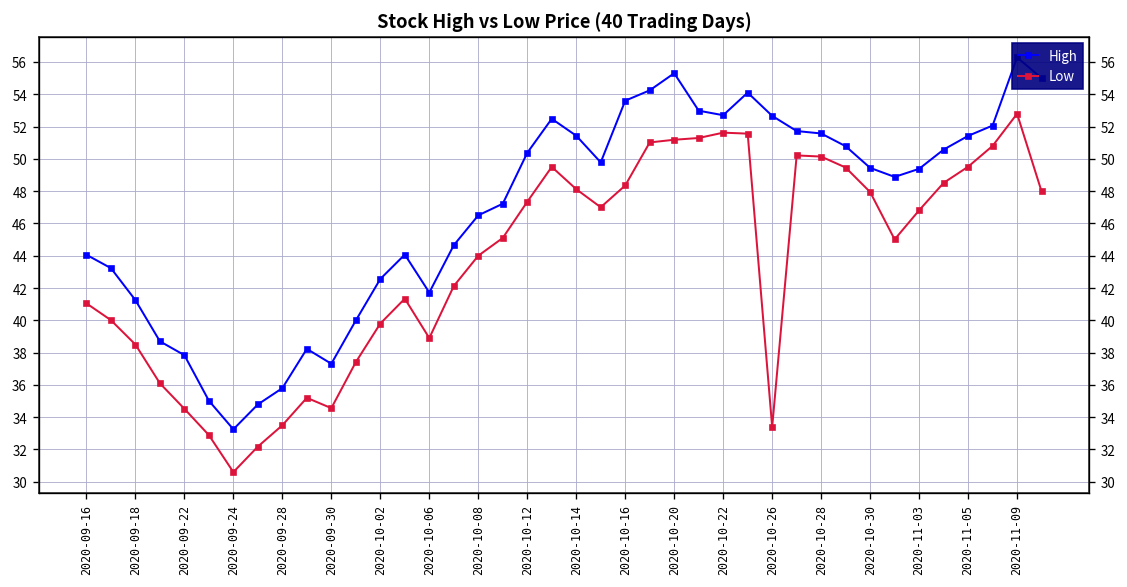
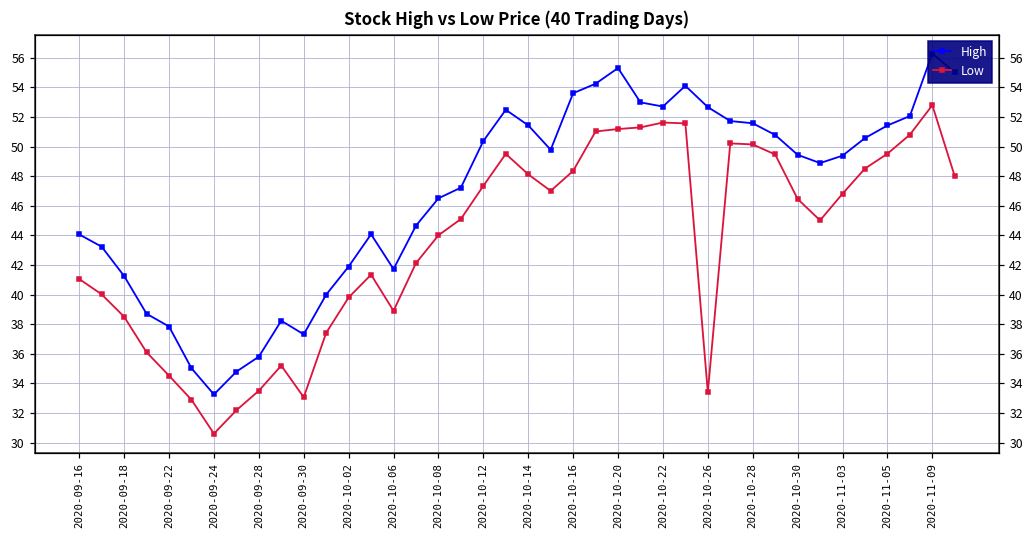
Low, 2020-09-30: 34.6 -> 33.1
High, 2020-10-02: 42.6 -> 41.9
Low, 2020-10-30: 47.9 -> 46.5
